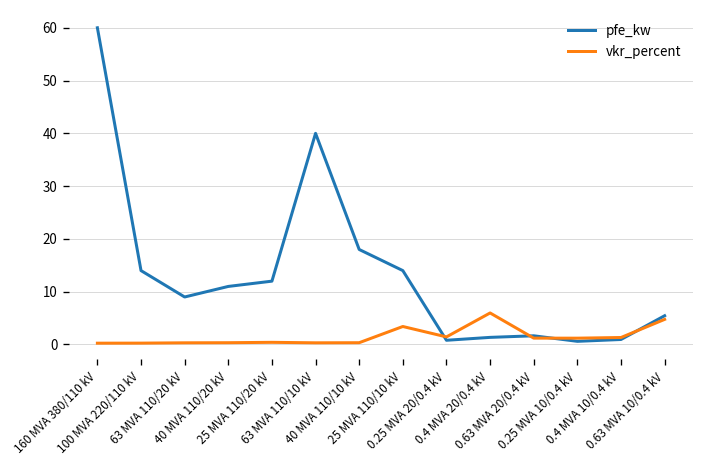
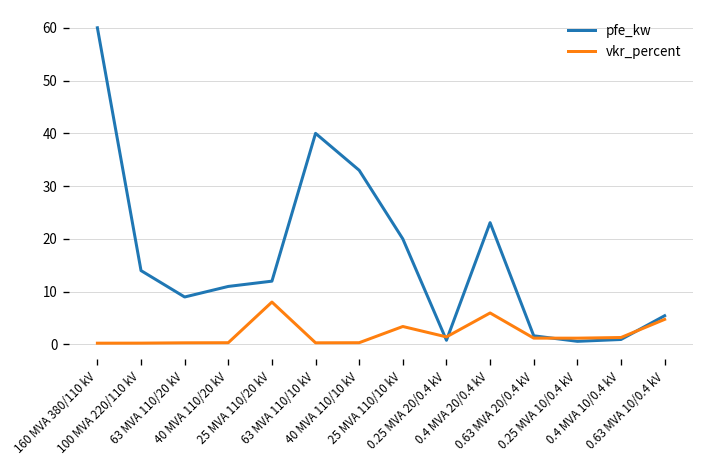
vkr_percent, 25 MVA 110/20 kV: 0 -> 8
pfe_kw, 40 MVA 110/10 kV: 18 -> 33
pfe_kw, 25 MVA 110/10 kV: 14 -> 20
pfe_kw, 0.4 MVA 20/0.4 kV: 1 -> 23
